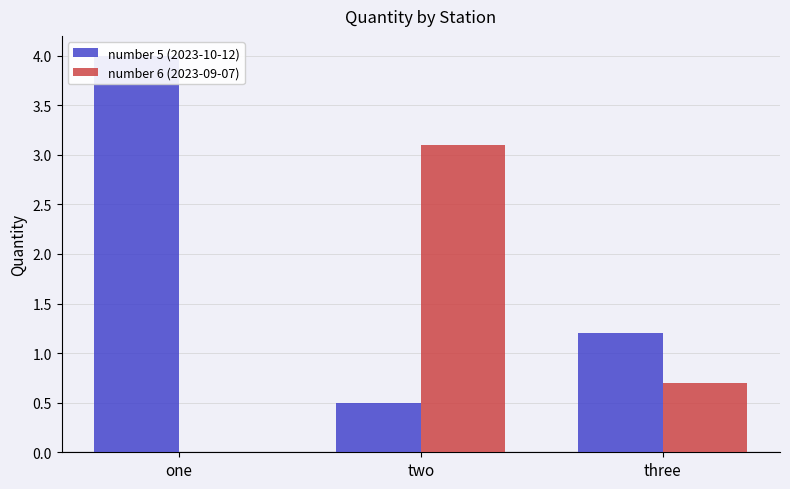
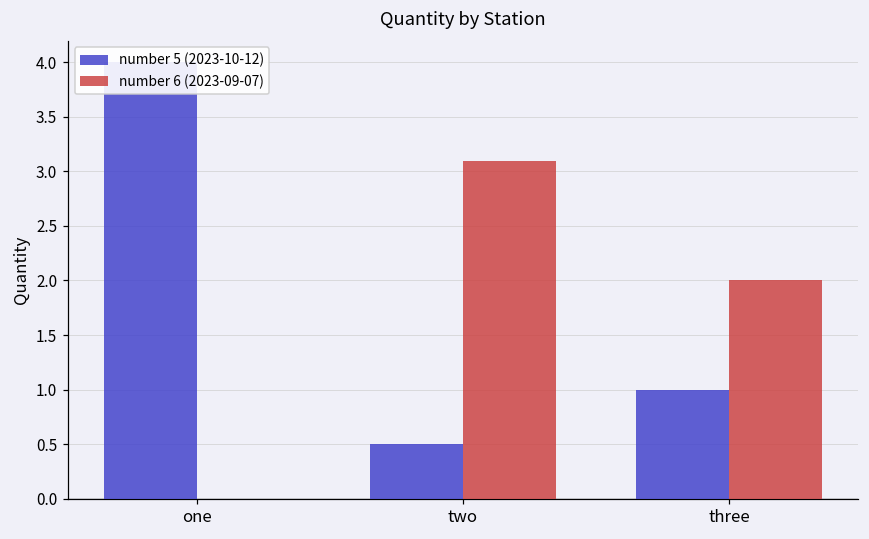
number 5 (2023-10-12), three: 1.2 -> 1.0
number 6 (2023-09-07), three: 0.7 -> 2.0
